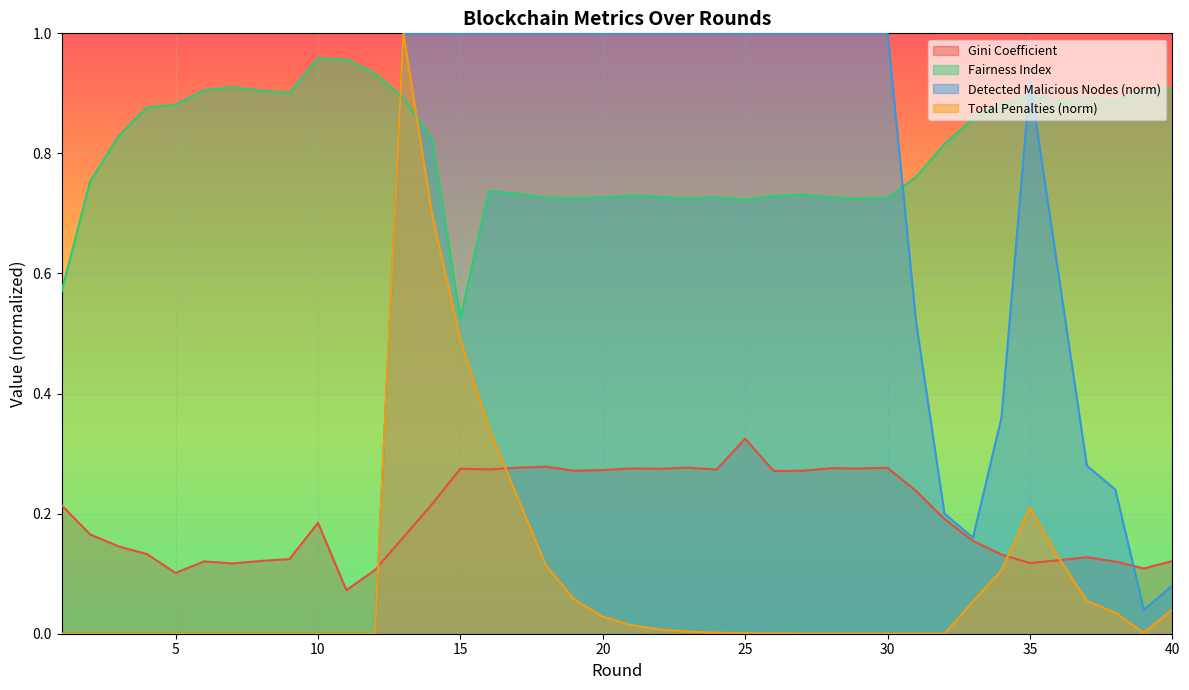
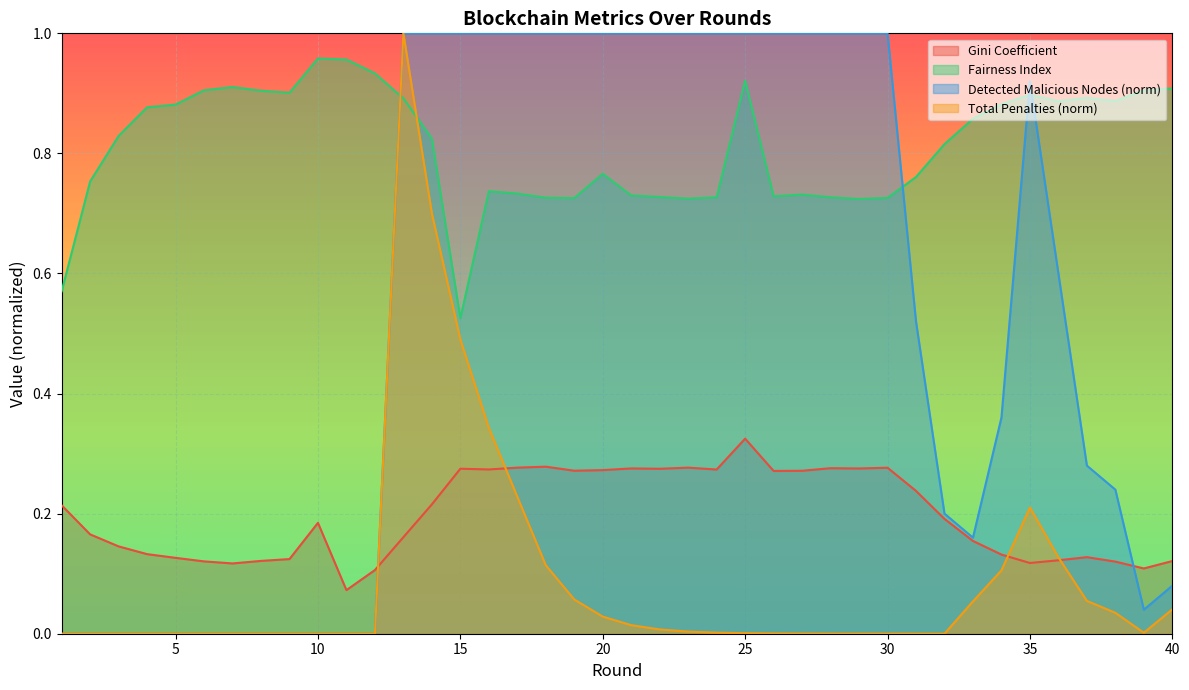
Gini Coefficient, 5: 0.10 -> 0.13
Fairness Index, 20: 0.73 -> 0.77
Fairness Index, 25: 0.72 -> 0.92
